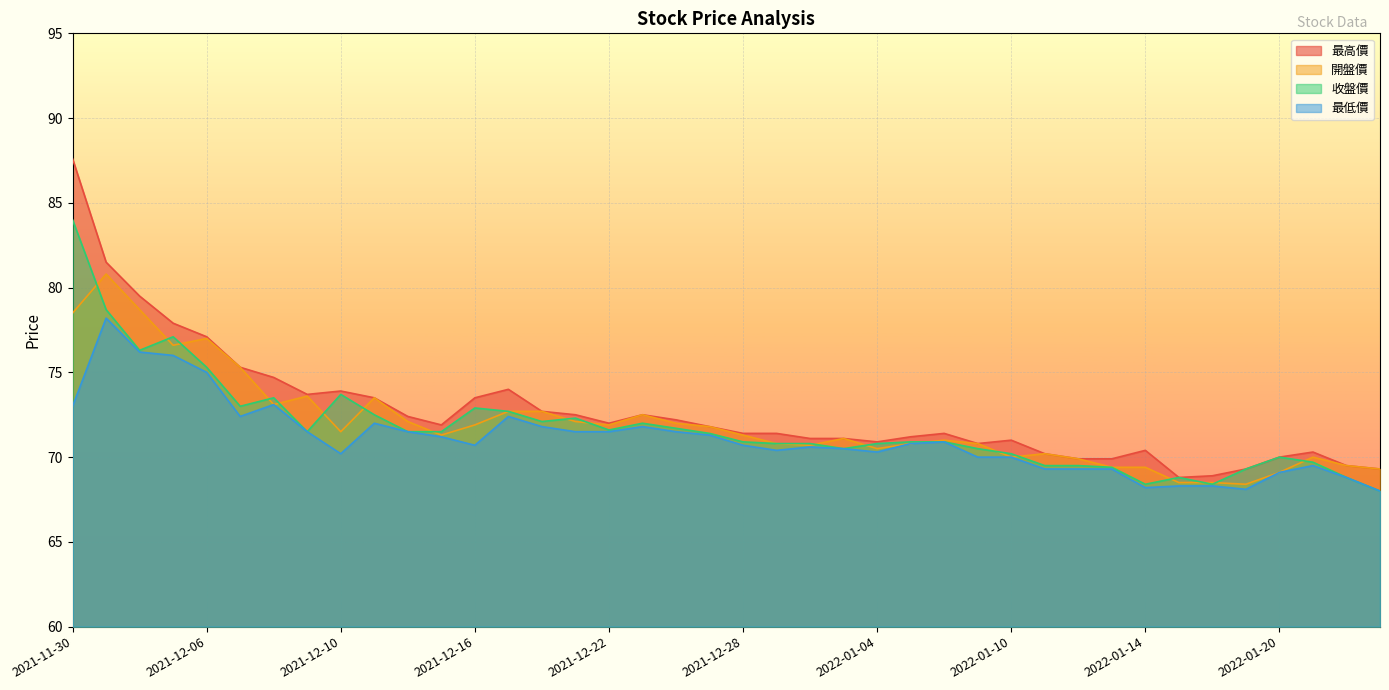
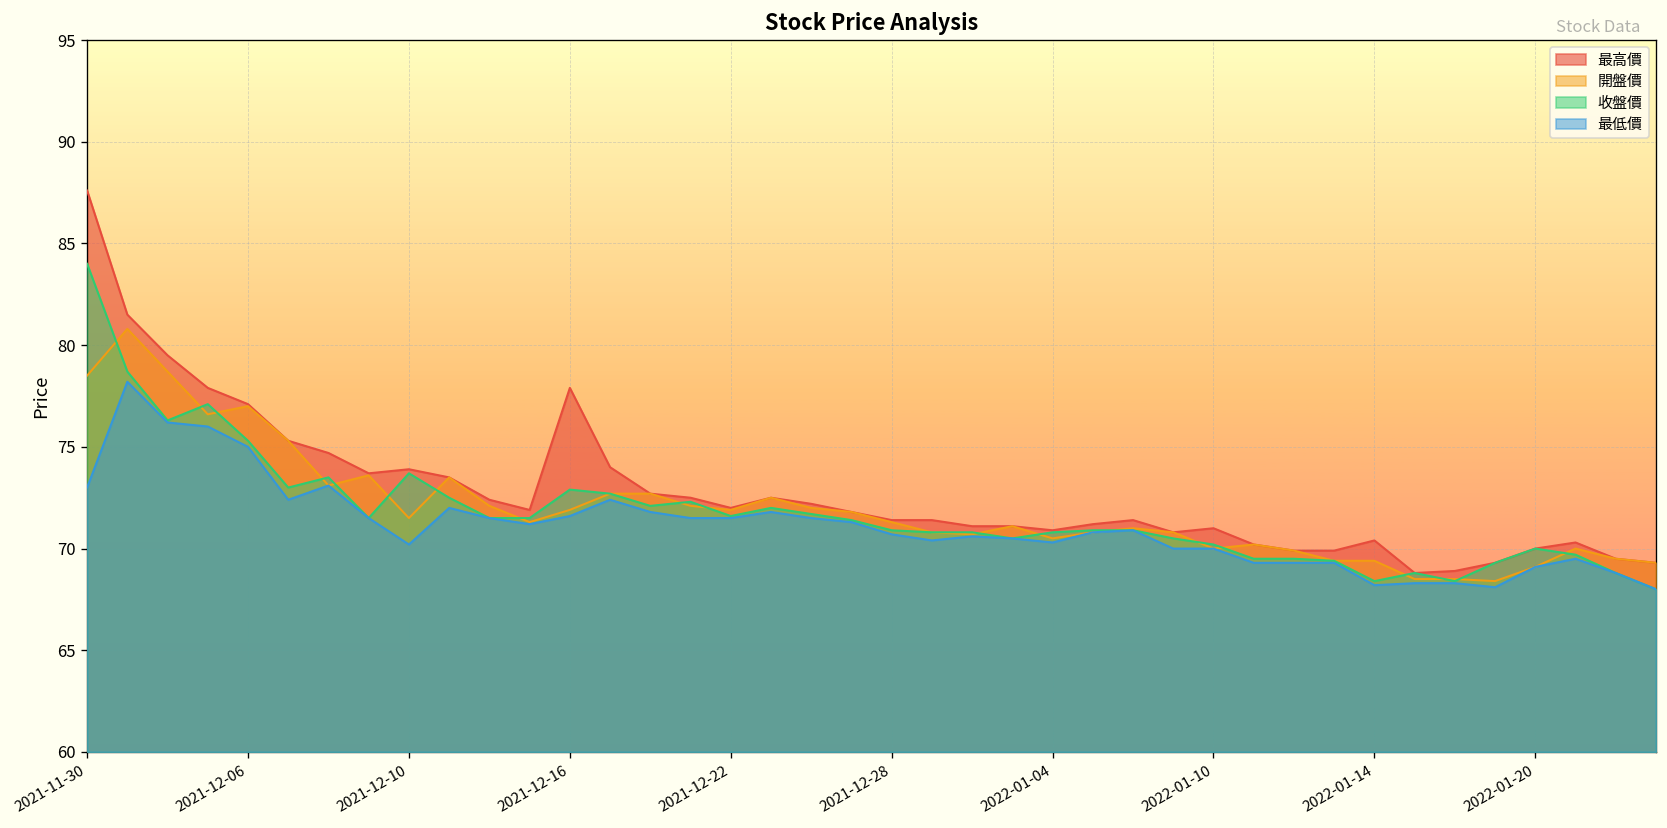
最高價, 2021-12-16: 73.5 -> 77.9
最低價, 2021-12-16: 70.7 -> 71.6
